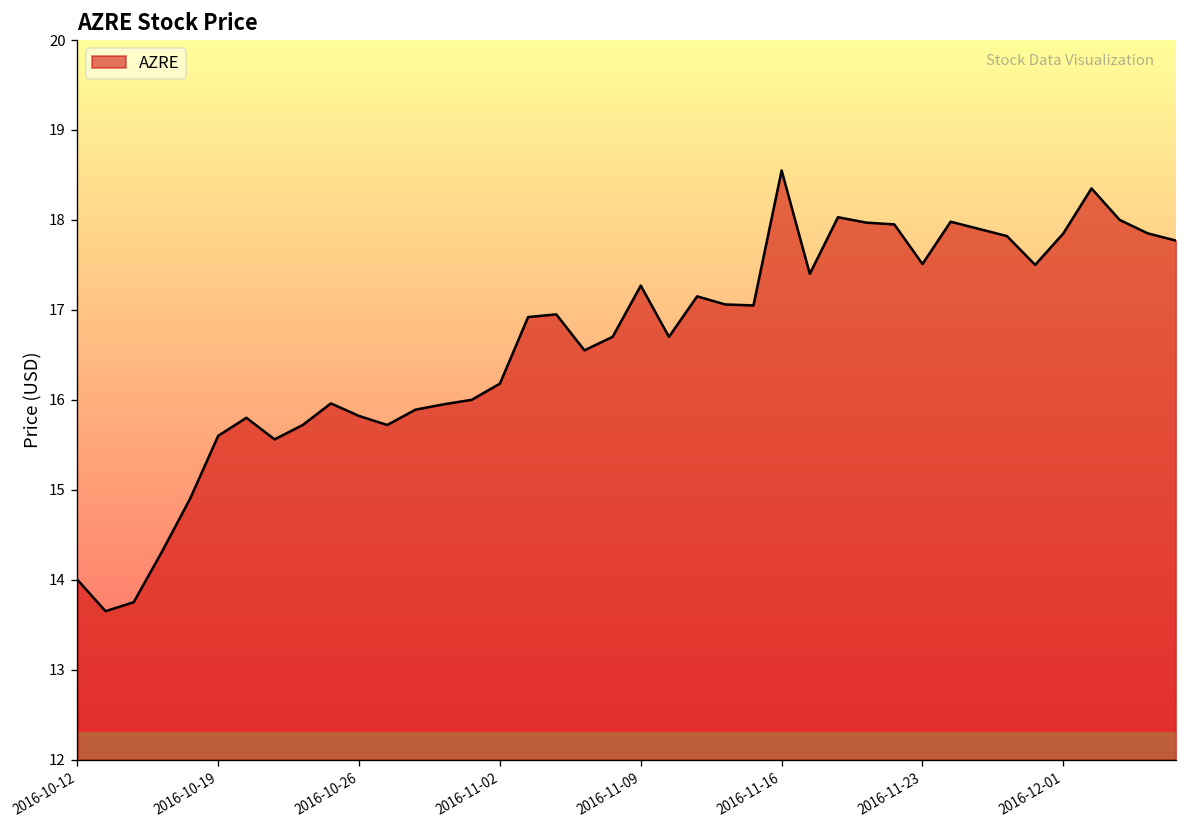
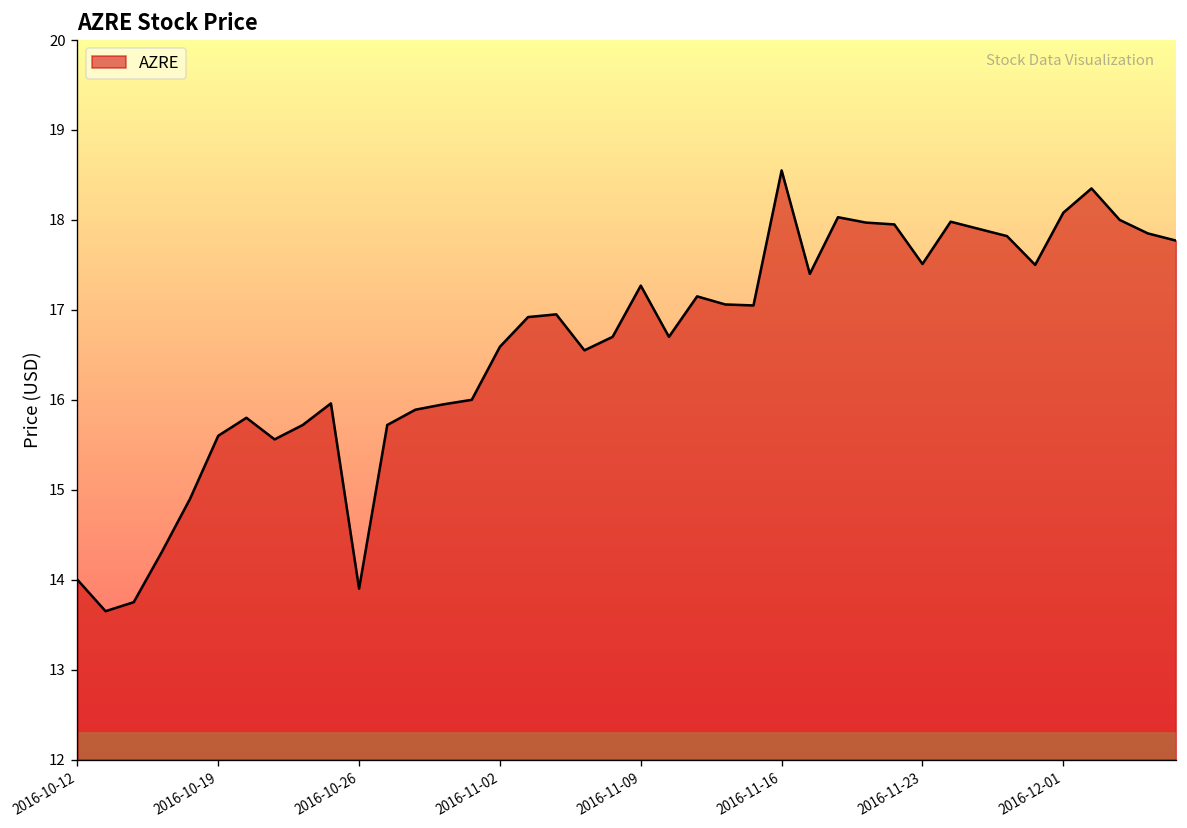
2016-10-26: 15.8 -> 13.9
2016-11-02: 16.2 -> 16.6
2016-12-01: 17.9 -> 18.1
